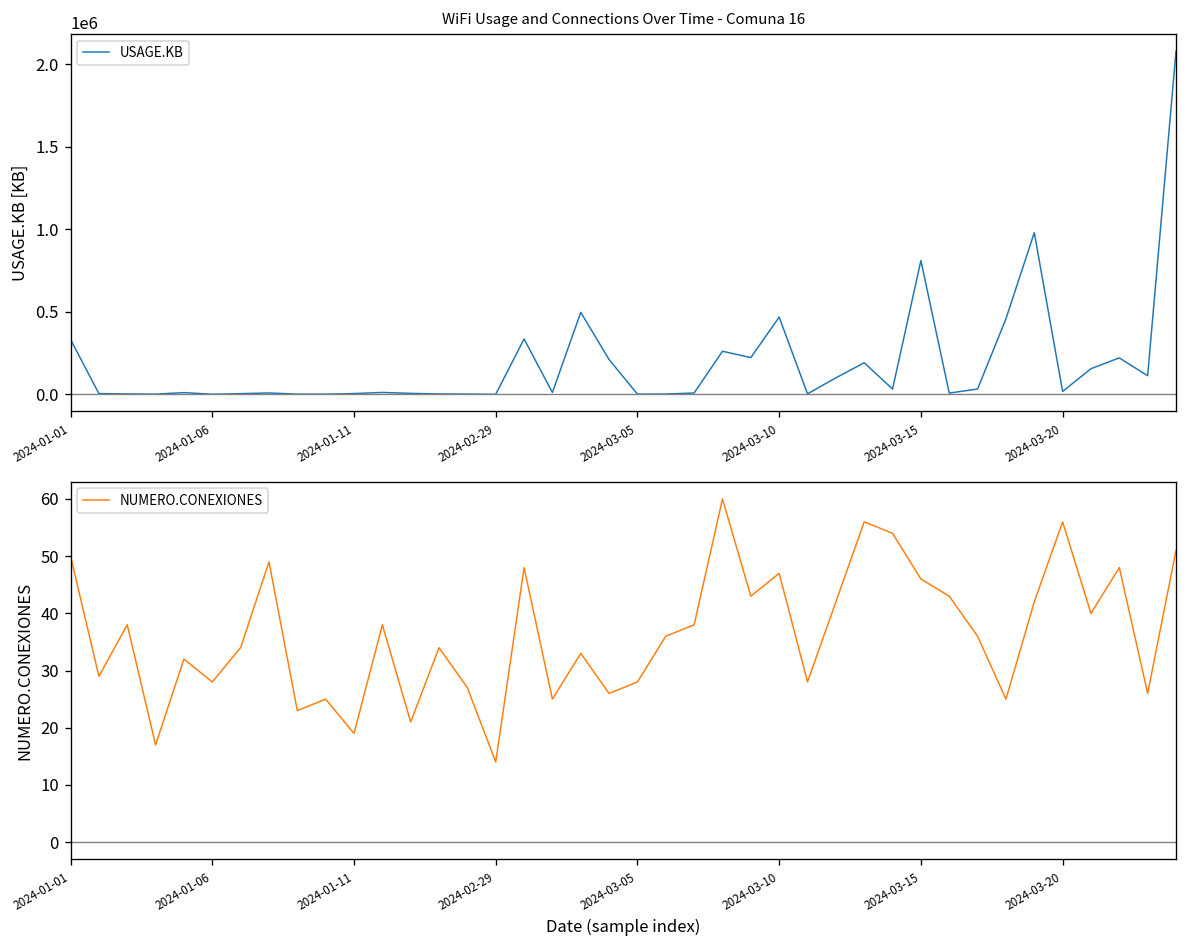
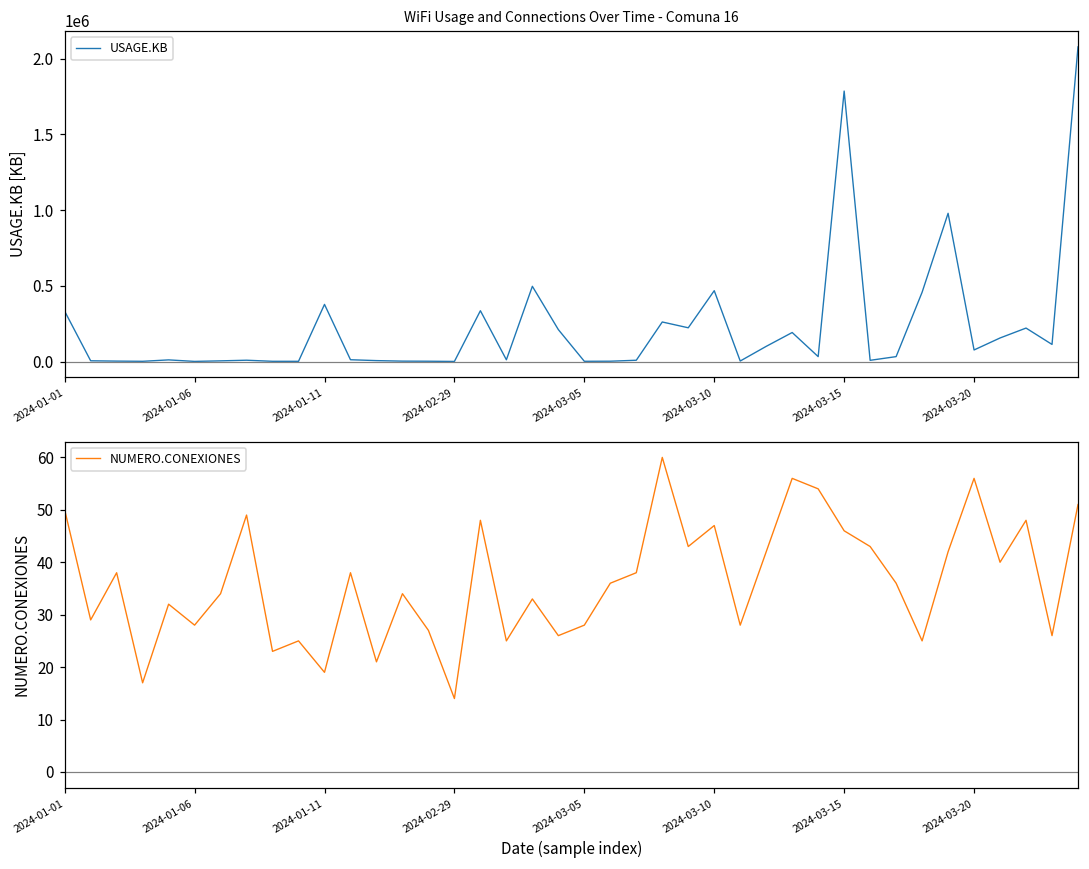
WiFi Usage and Connections Over Time - Comuna 16, 2024-01-11: 10000 -> 380000
WiFi Usage and Connections Over Time - Comuna 16, 2024-03-15: 810000 -> 1790000
WiFi Usage and Connections Over Time - Comuna 16, 2024-03-20: 20000 -> 80000
